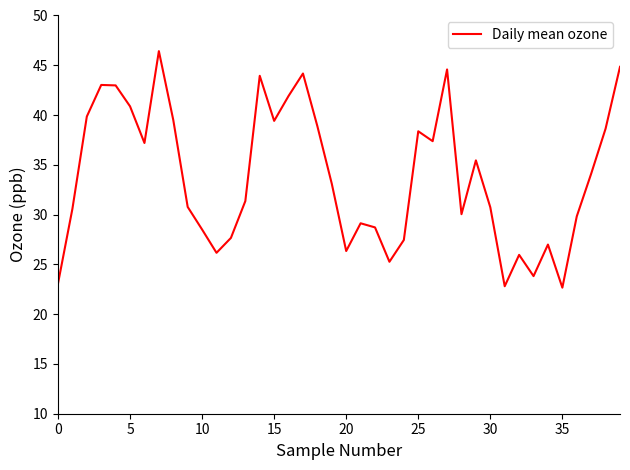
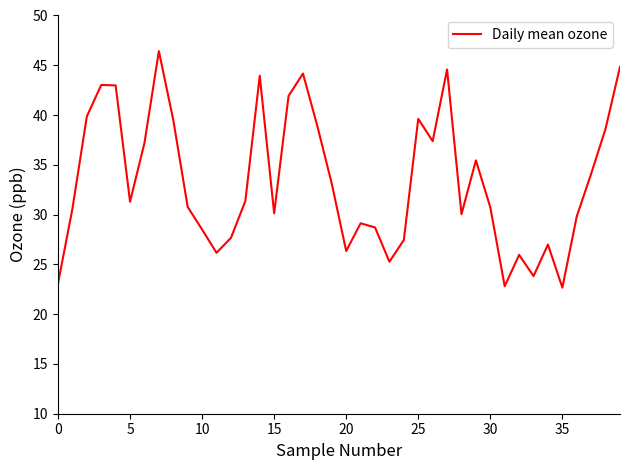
5: 41 -> 31
15: 39 -> 30
25: 38 -> 40
